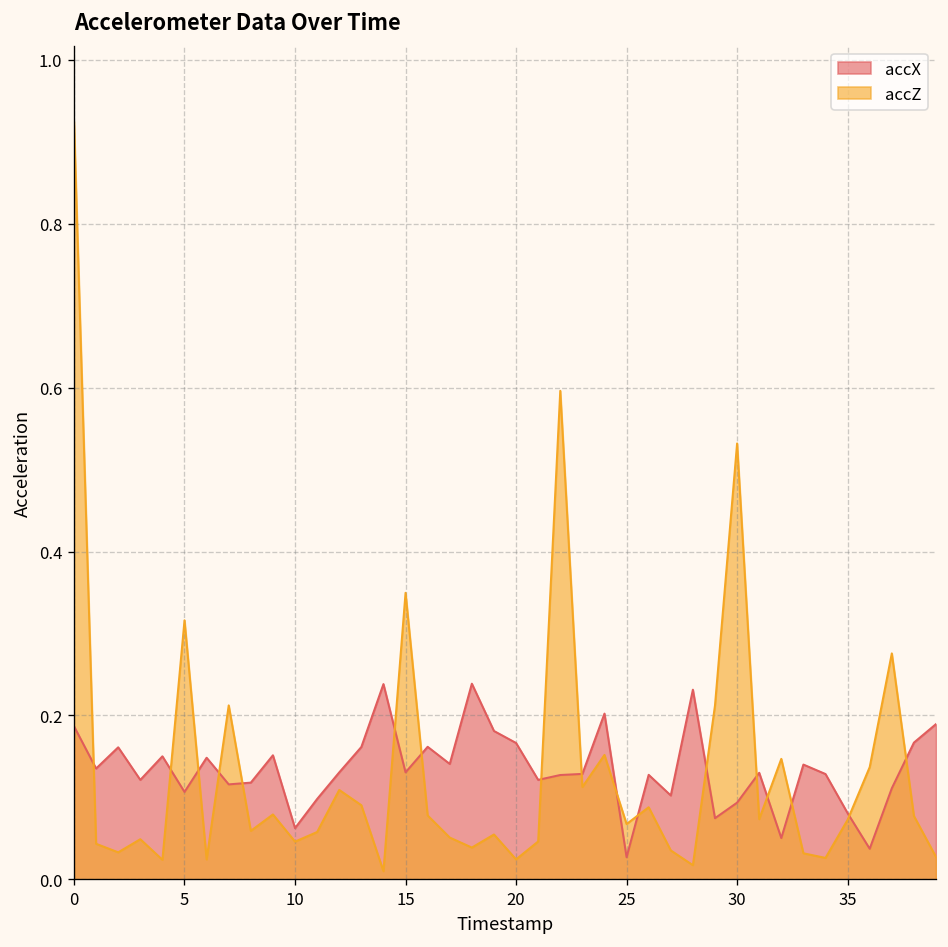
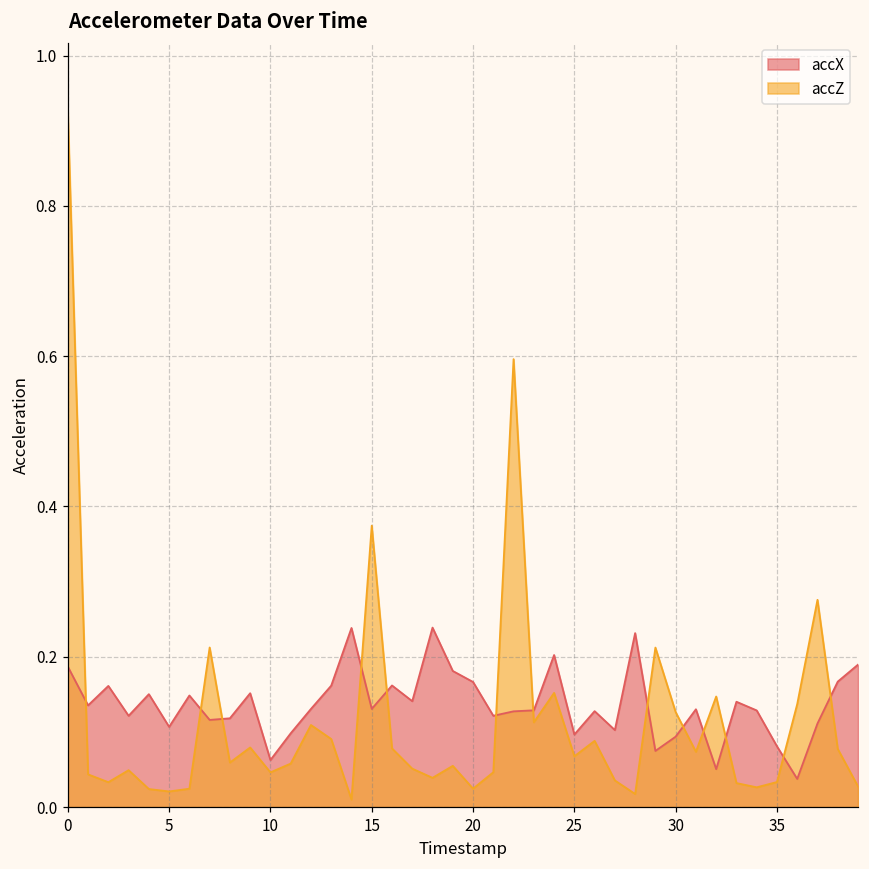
accZ, 5: 0.32 -> 0.02
accZ, 15: 0.35 -> 0.37
accX, 25: 0.03 -> 0.10
accZ, 30: 0.53 -> 0.13
accZ, 35: 0.07 -> 0.03
